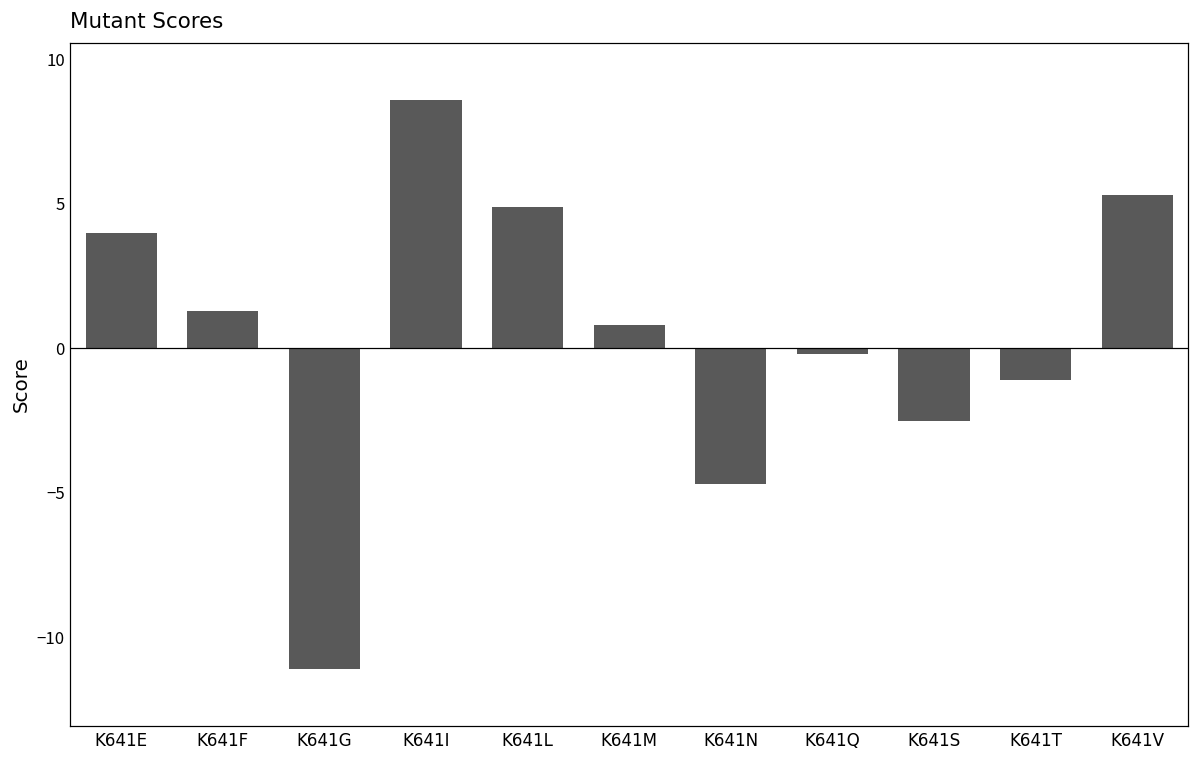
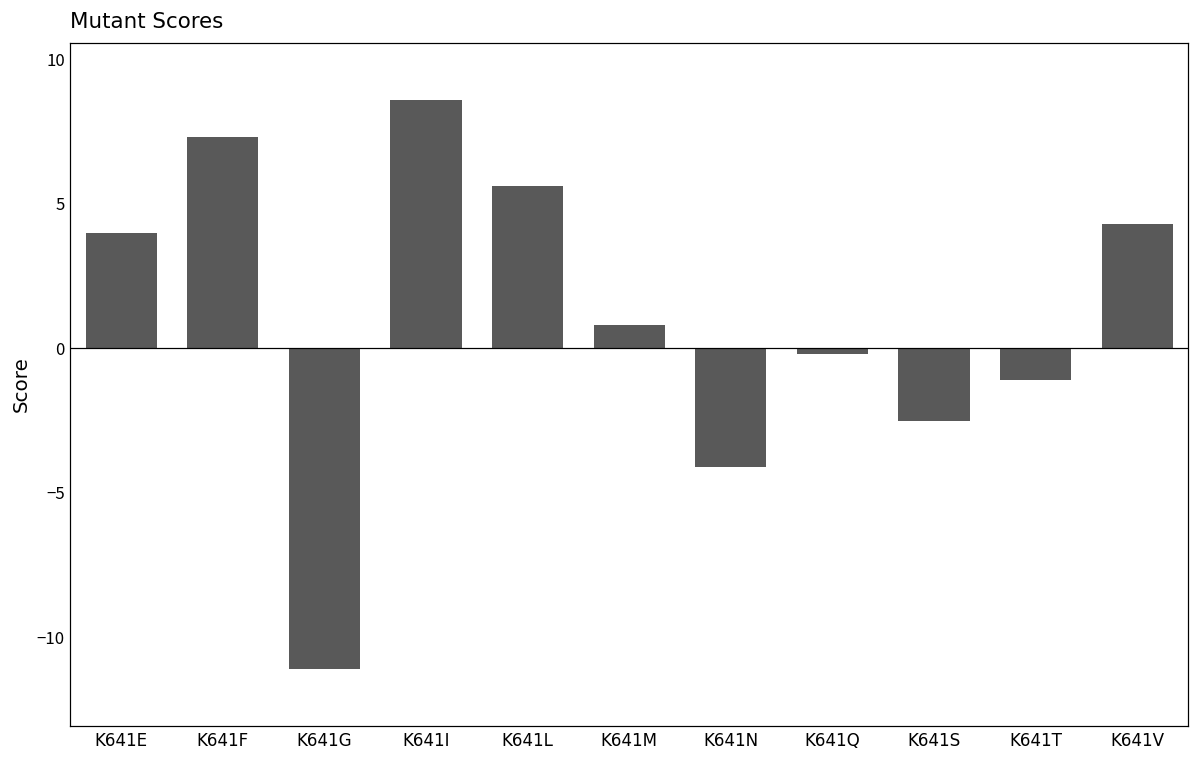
K641F: 1.3 -> 7.3
K641L: 4.9 -> 5.6
K641N: -4.7 -> -4.1
K641V: 5.3 -> 4.3
